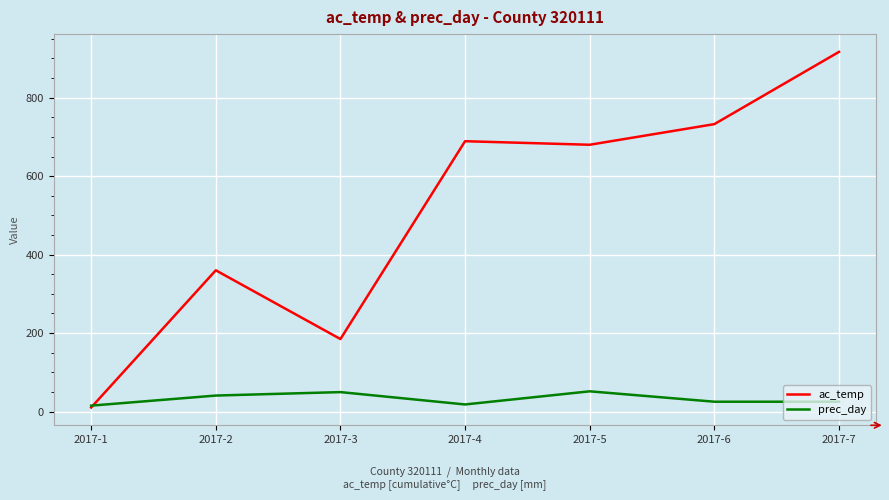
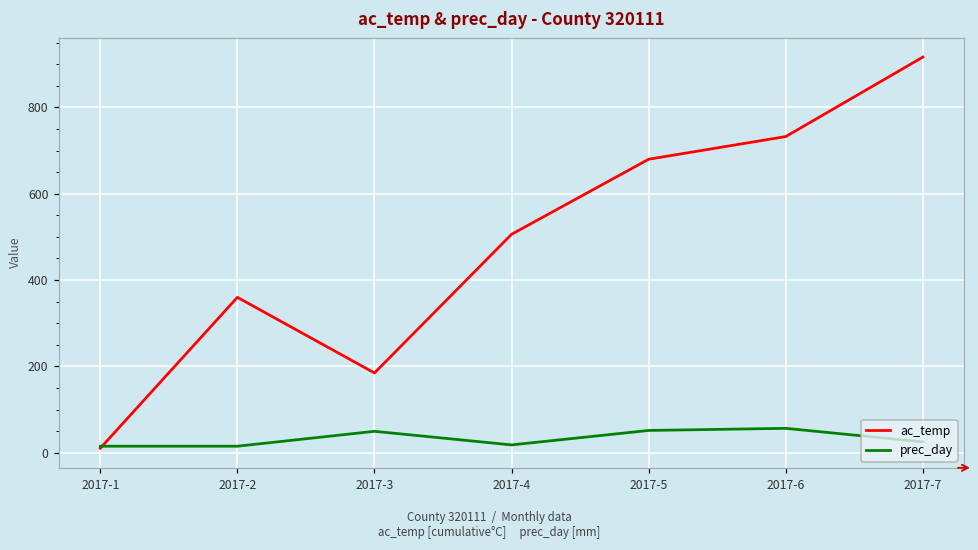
prec_day, 2017-2: 40 -> 20
ac_temp, 2017-4: 690 -> 510
prec_day, 2017-6: 30 -> 60
